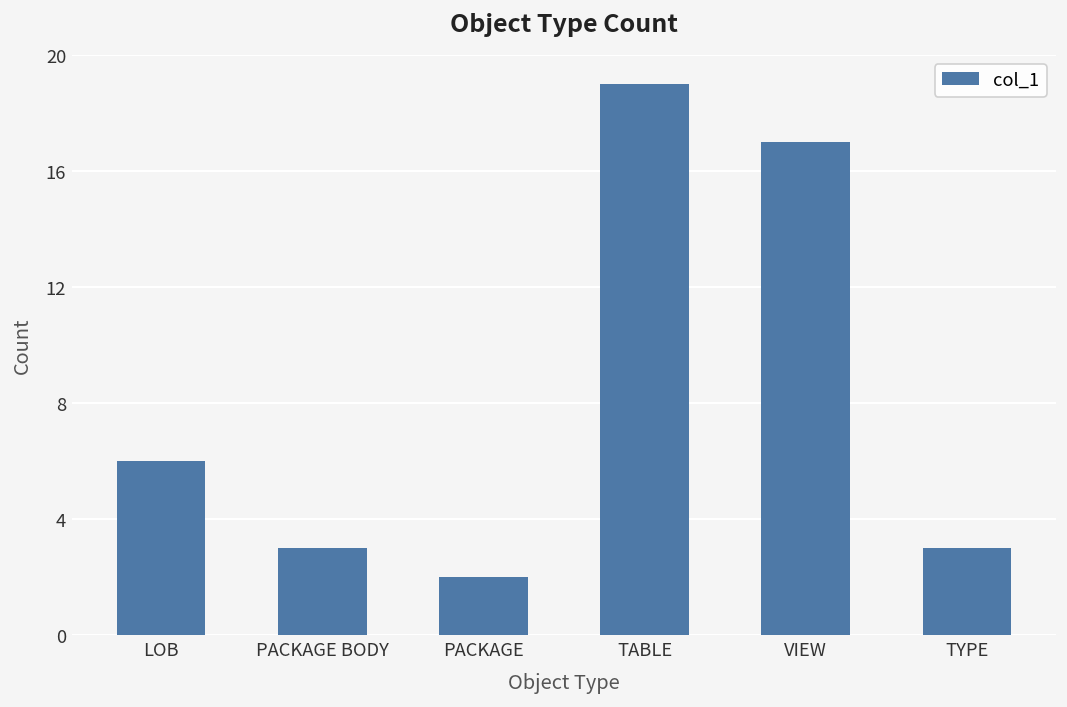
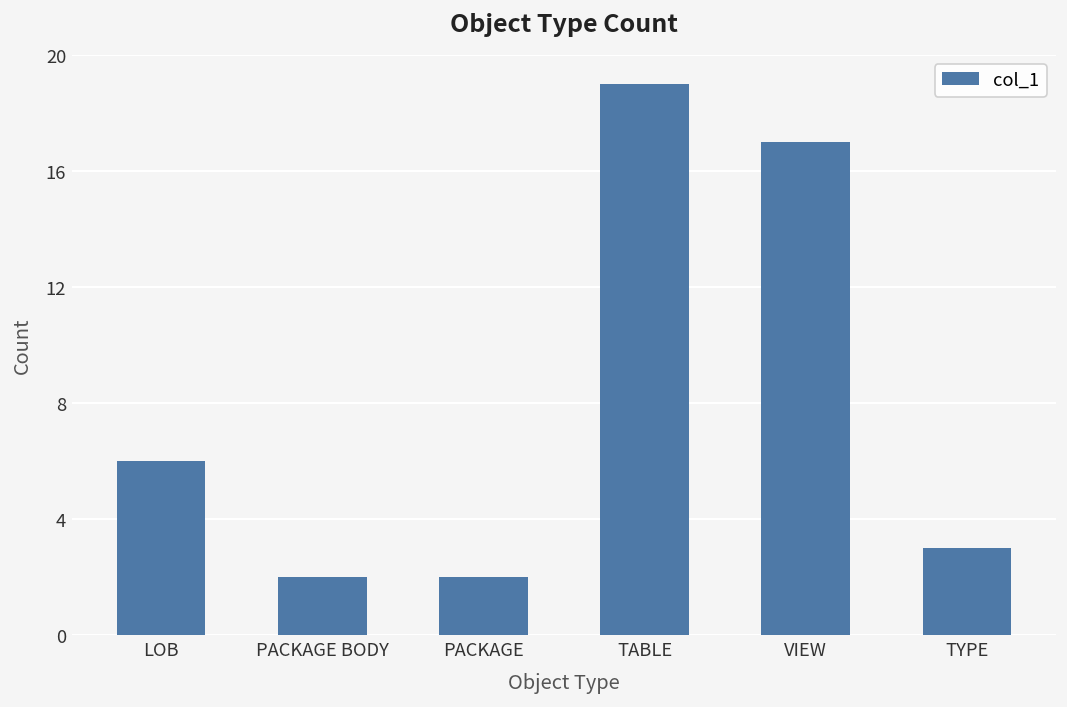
PACKAGE BODY: 3 -> 2
